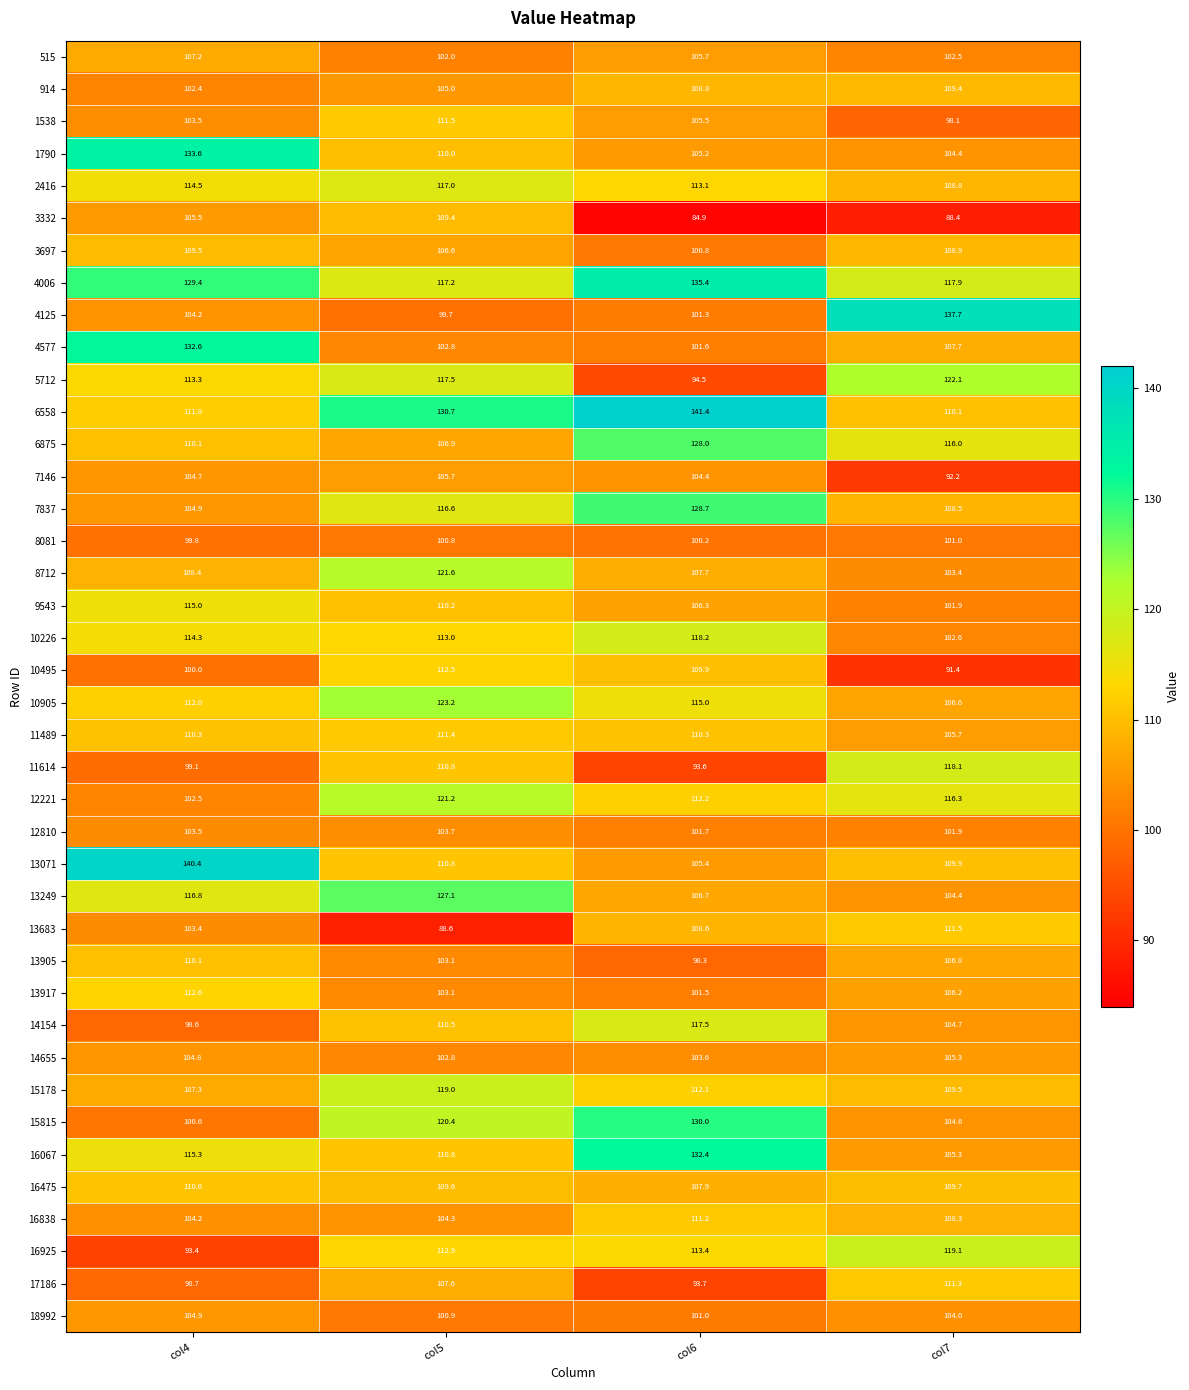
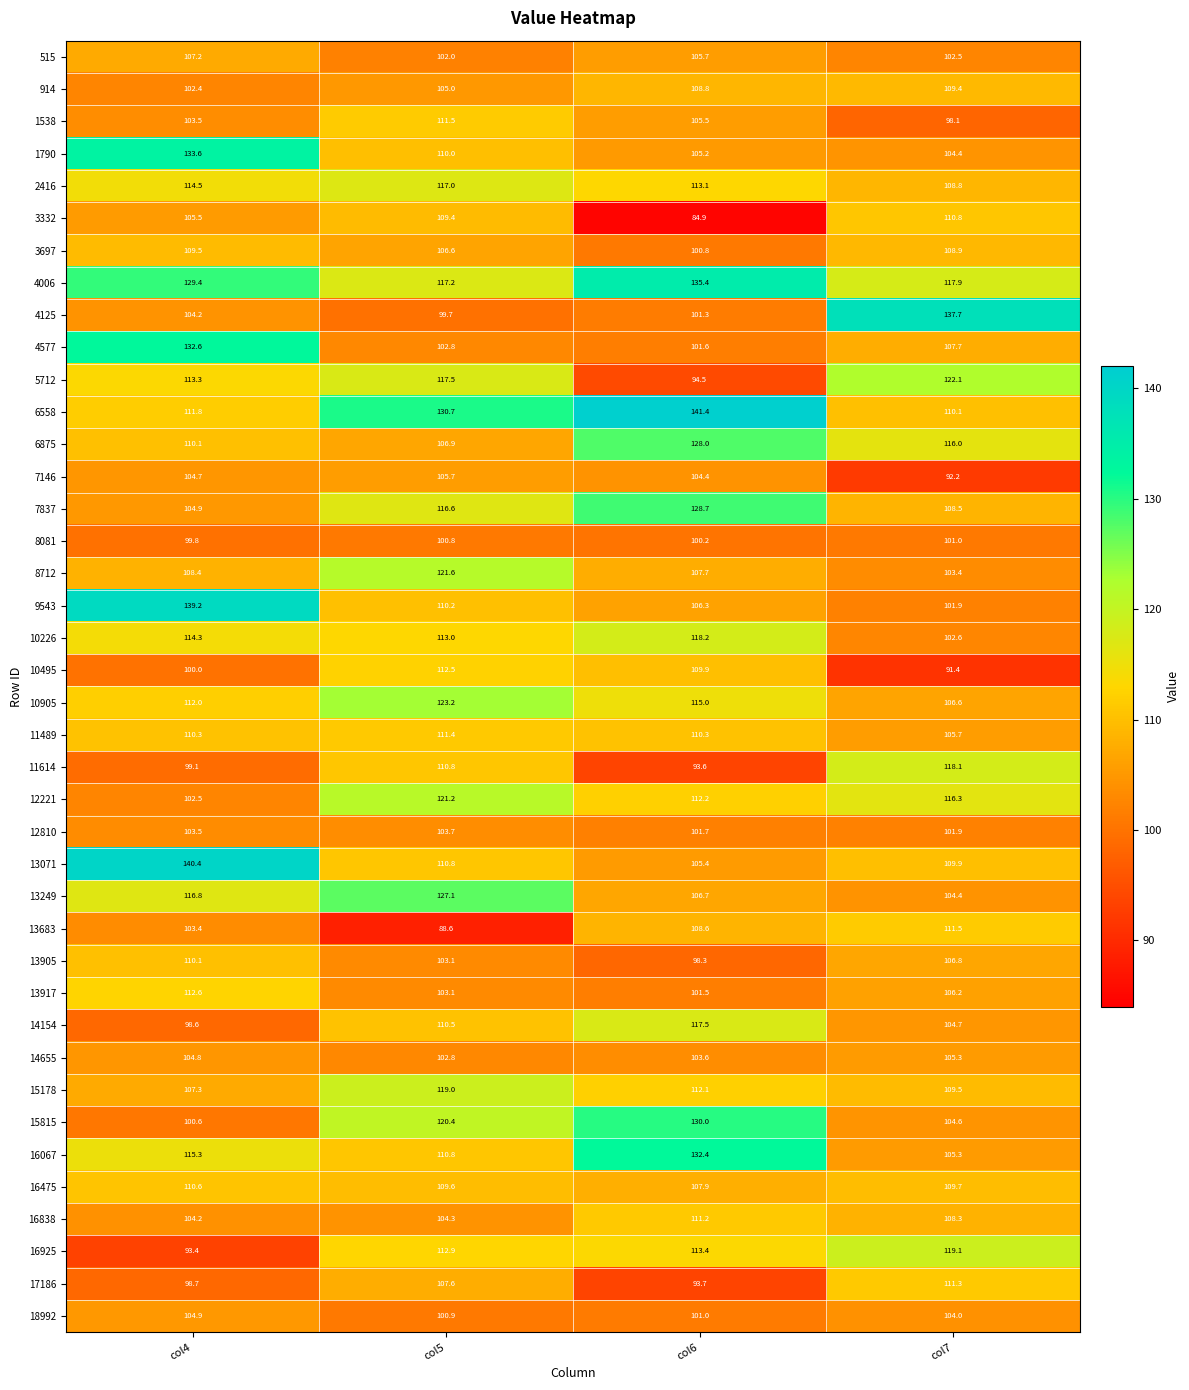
3332, col7: 88.4 -> 110.8
9543, col4: 115.0 -> 139.2
